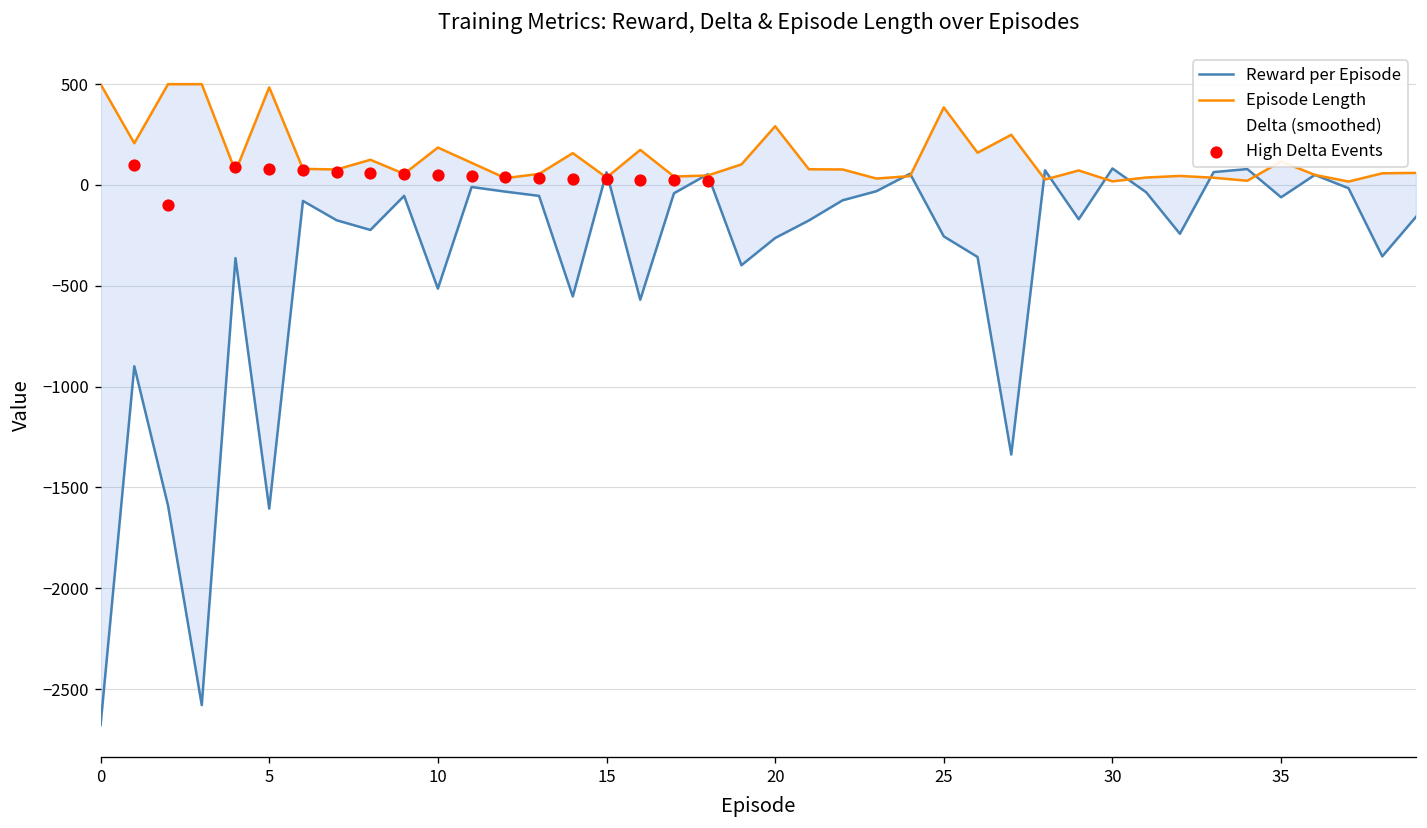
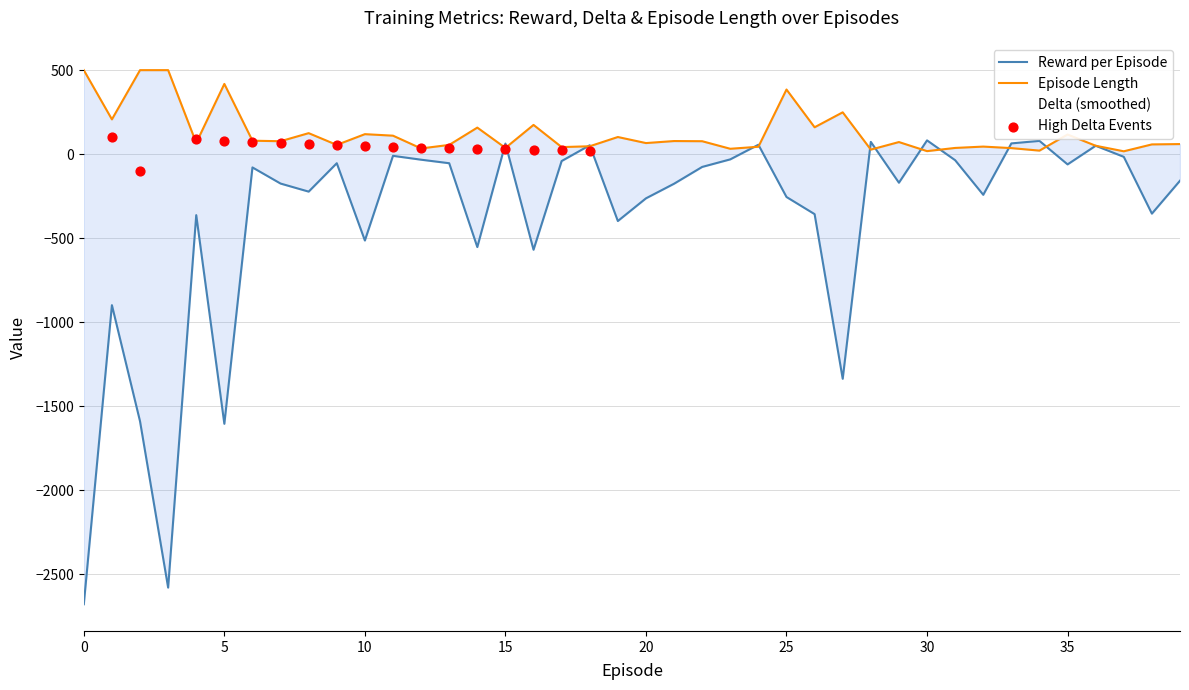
Episode Length, 5: 480 -> 420
Episode Length, 10: 190 -> 120
Episode Length, 20: 290 -> 70
